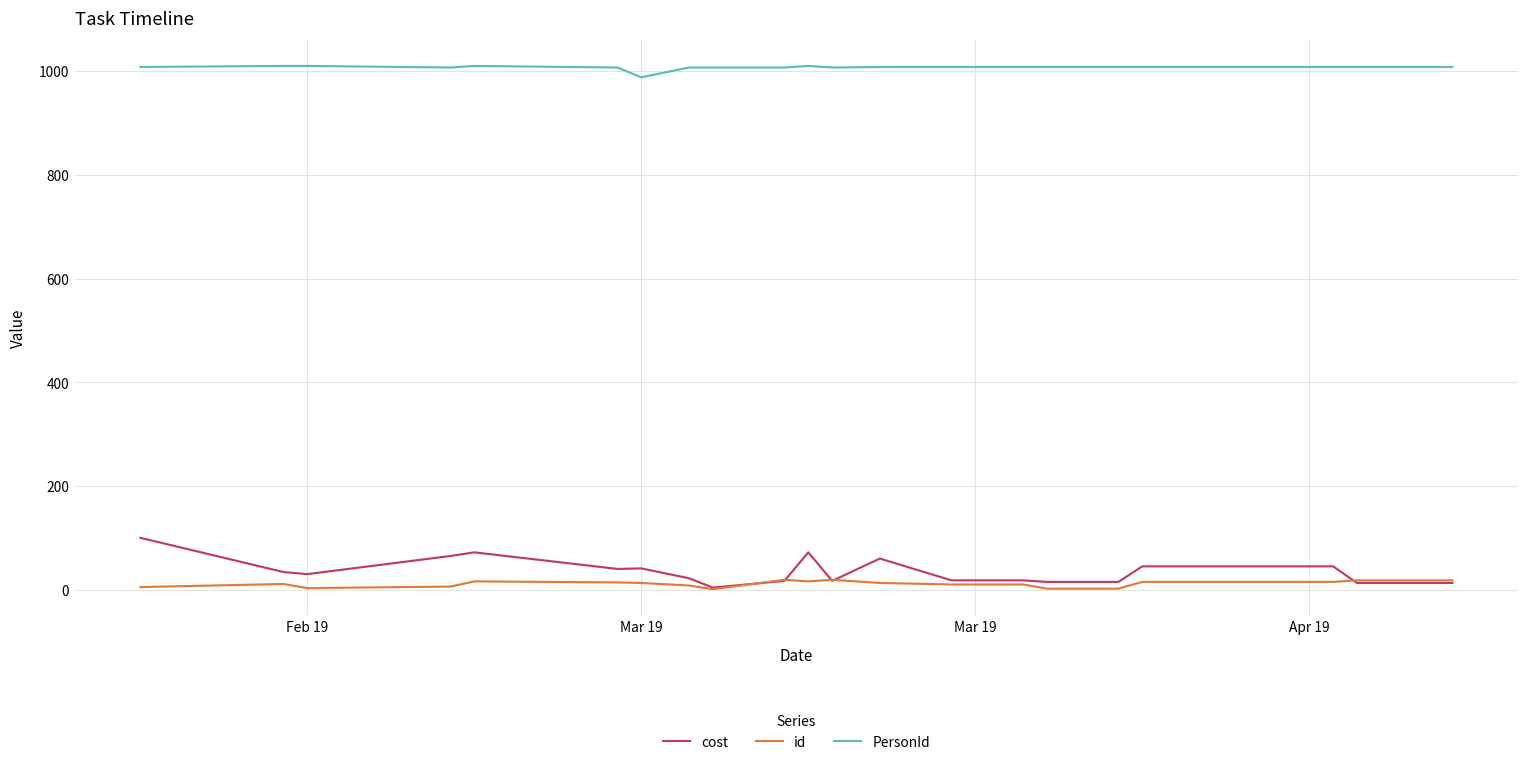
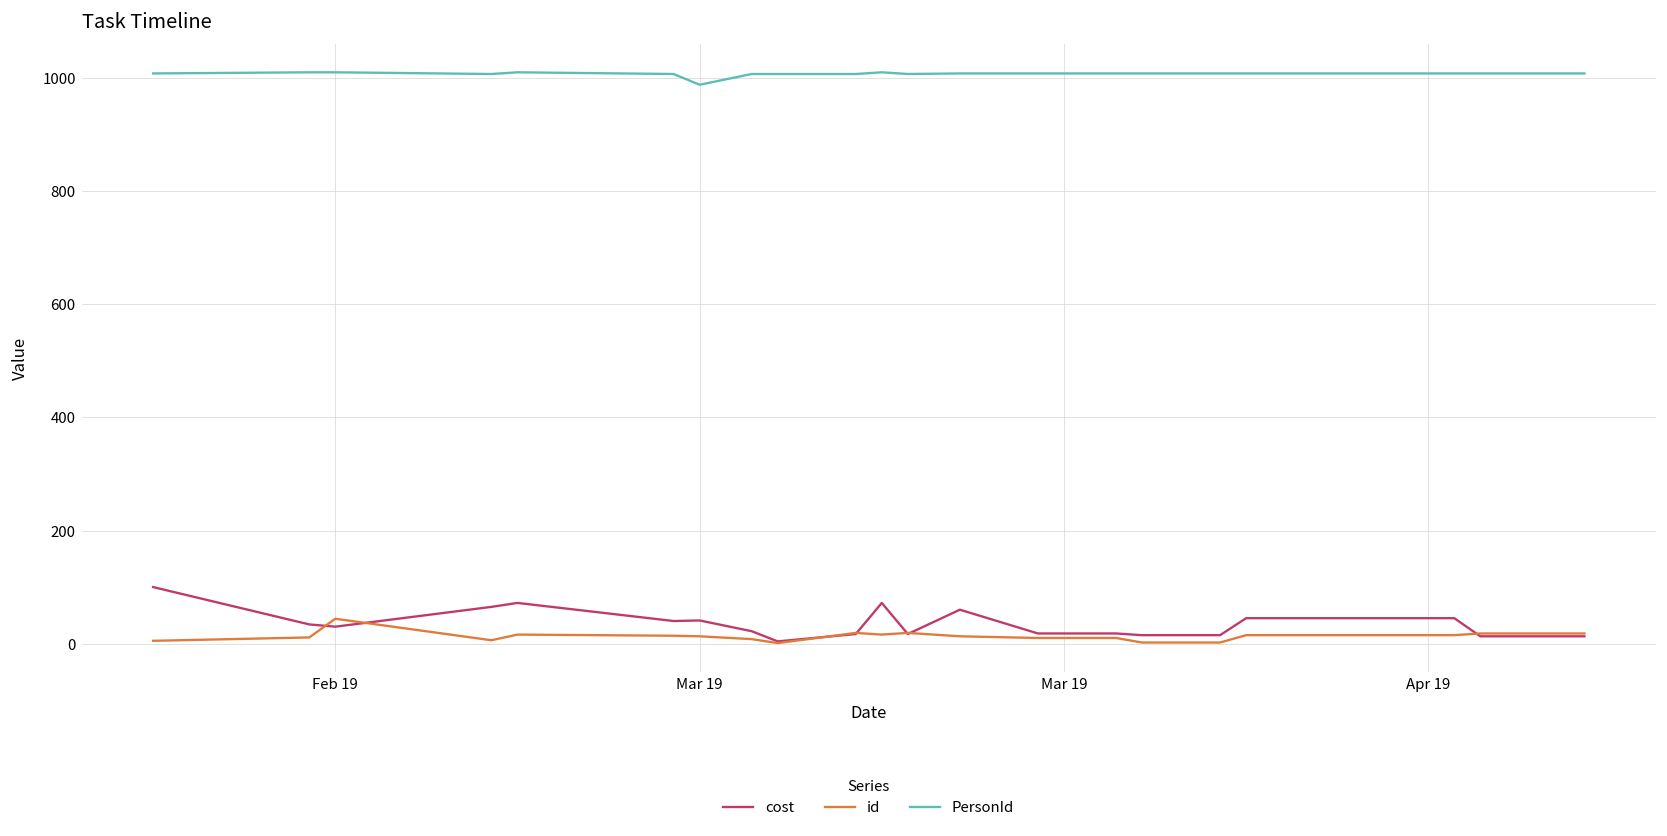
id, Feb 19: 0 -> 40
